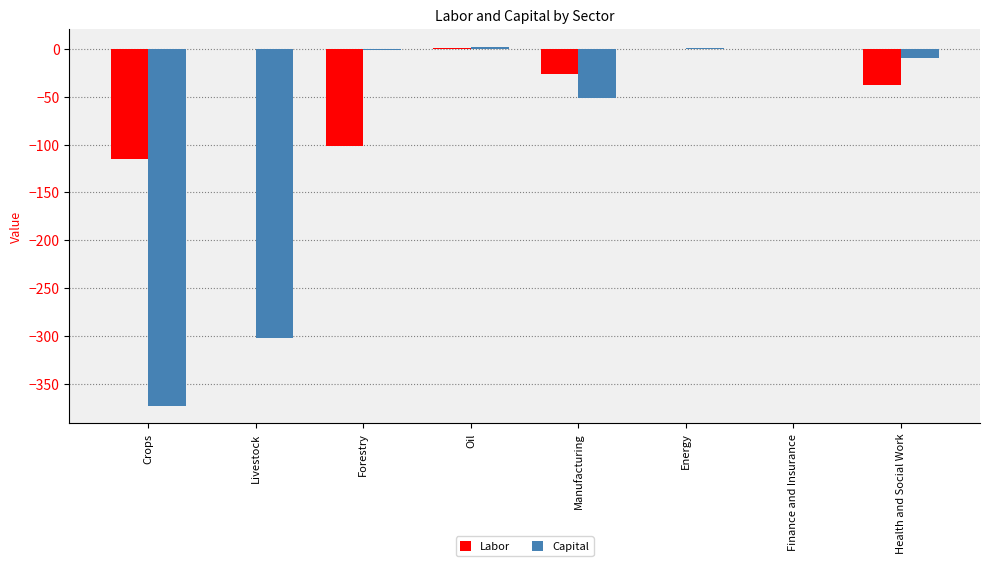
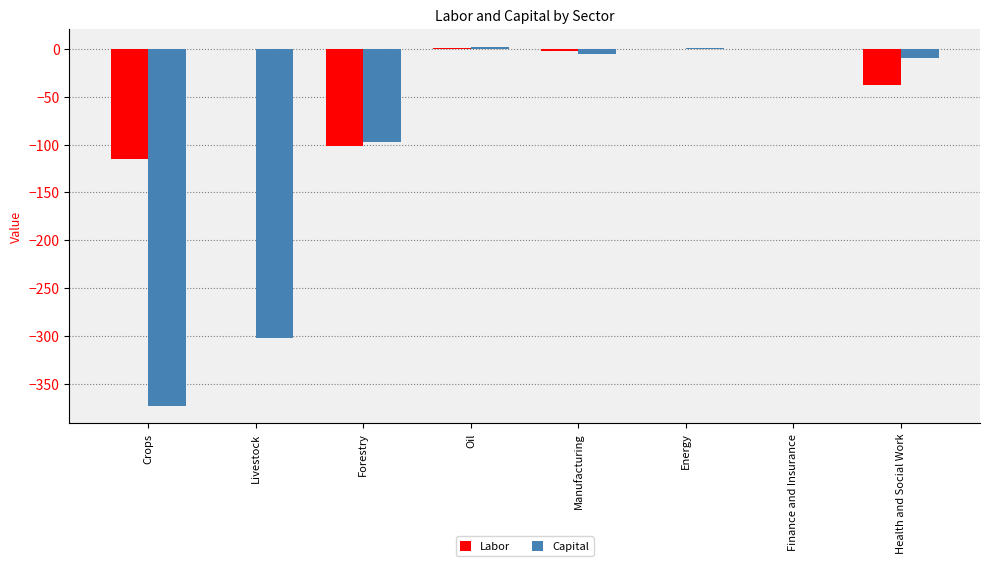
Capital, Forestry: 0 -> -100
Labor, Manufacturing: -30 -> 0
Capital, Manufacturing: -50 -> -10
